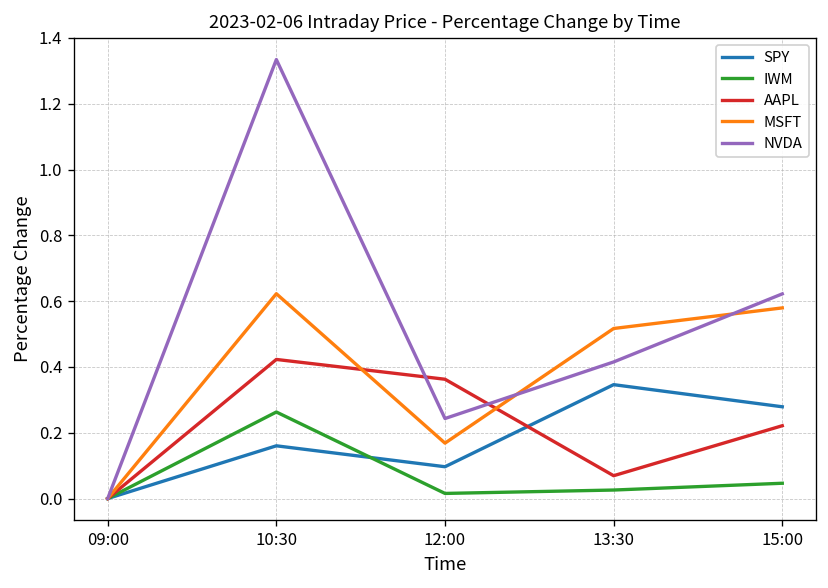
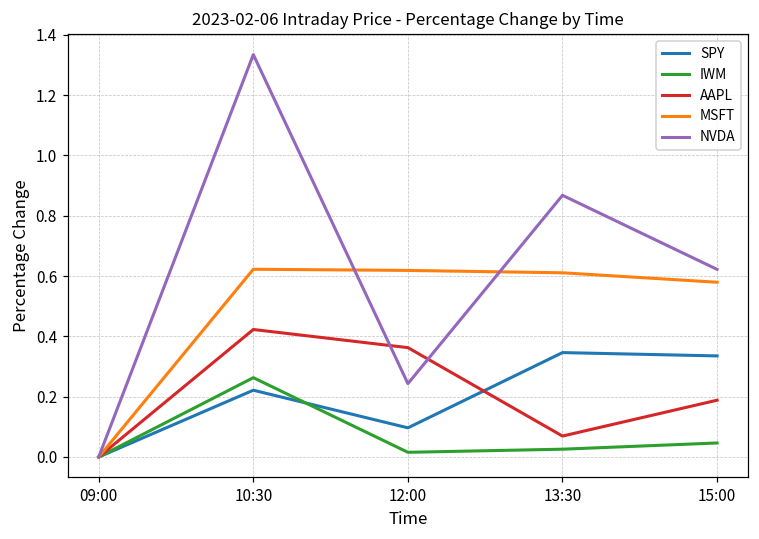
SPY, 10:30: 0.16 -> 0.22
MSFT, 12:00: 0.17 -> 0.62
MSFT, 13:30: 0.52 -> 0.61
NVDA, 13:30: 0.42 -> 0.87
SPY, 15:00: 0.28 -> 0.34
AAPL, 15:00: 0.22 -> 0.19
